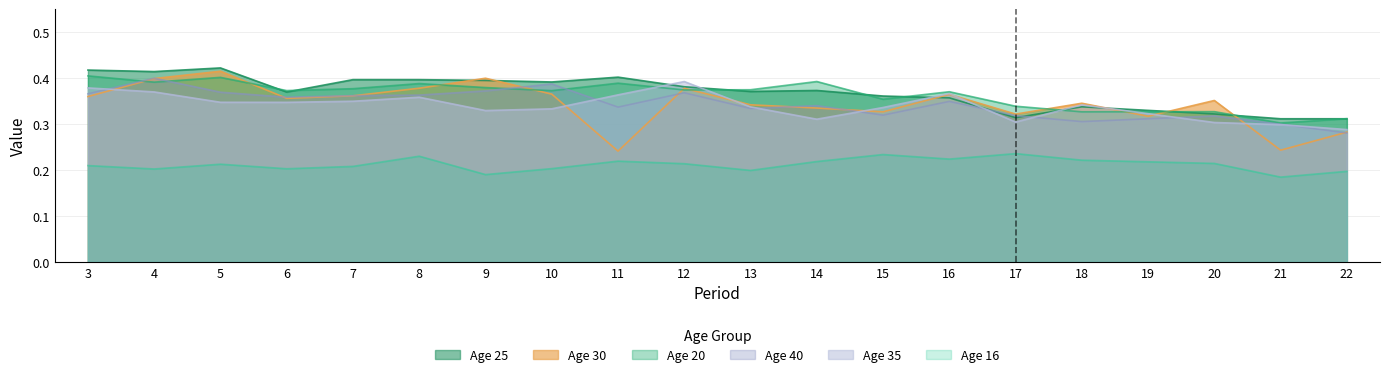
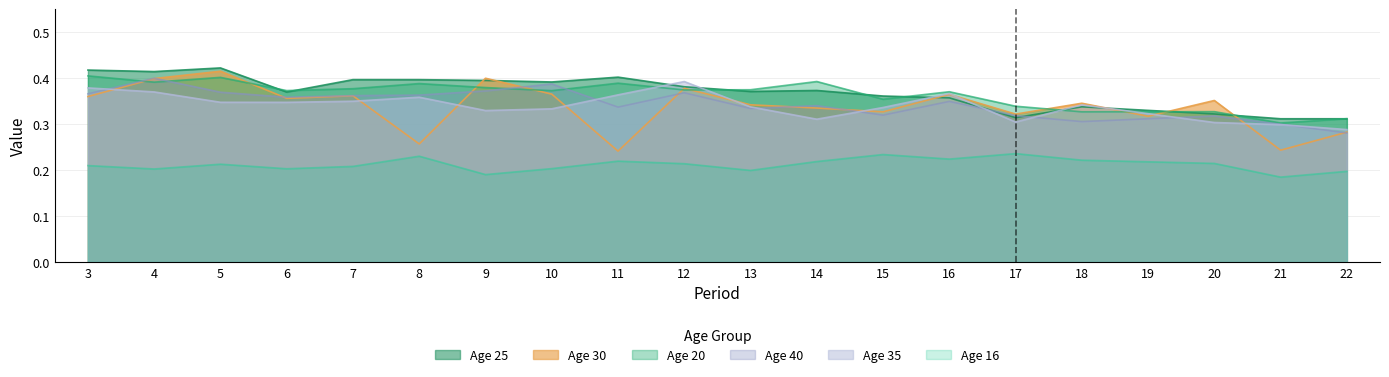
Age 30, 8: 0.38 -> 0.26
